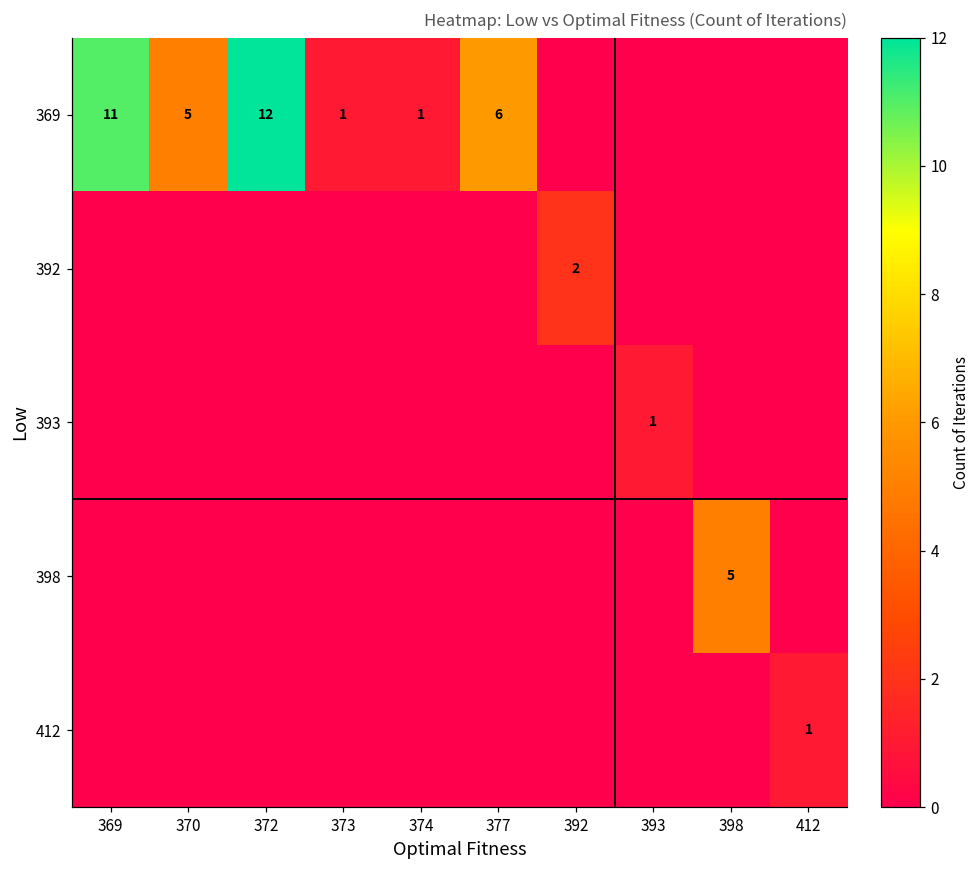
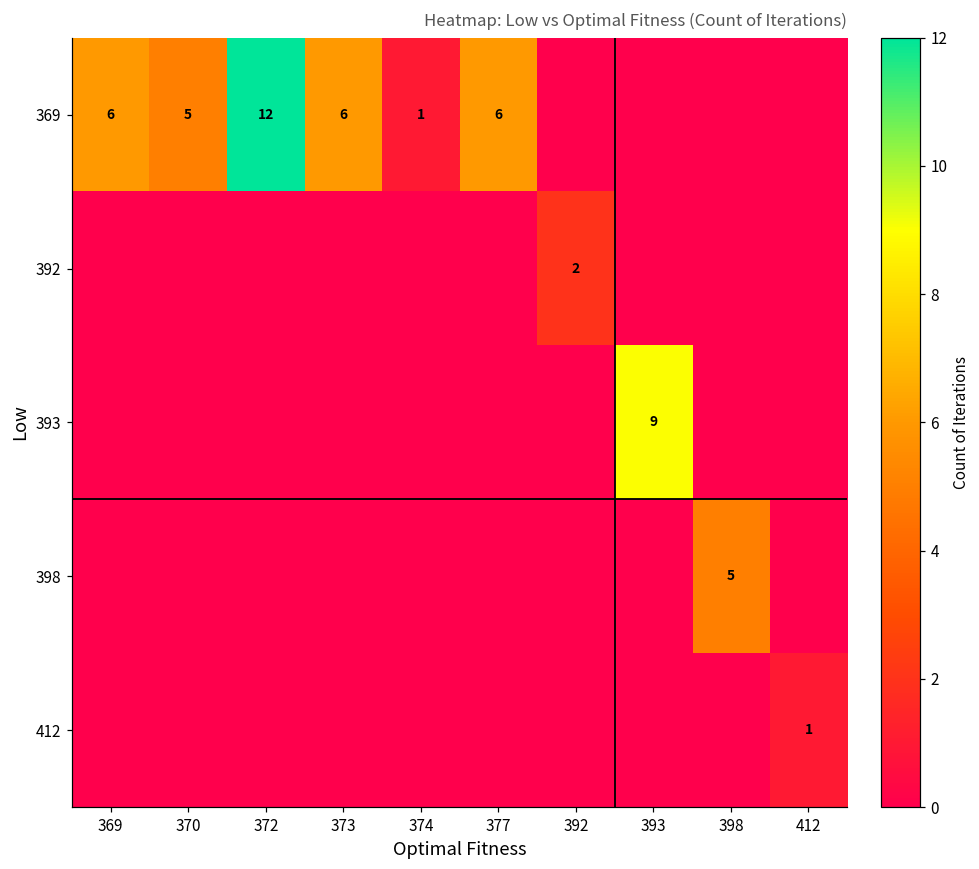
369, 369: 11 -> 6
369, 373: 1 -> 6
393, 393: 1 -> 9
